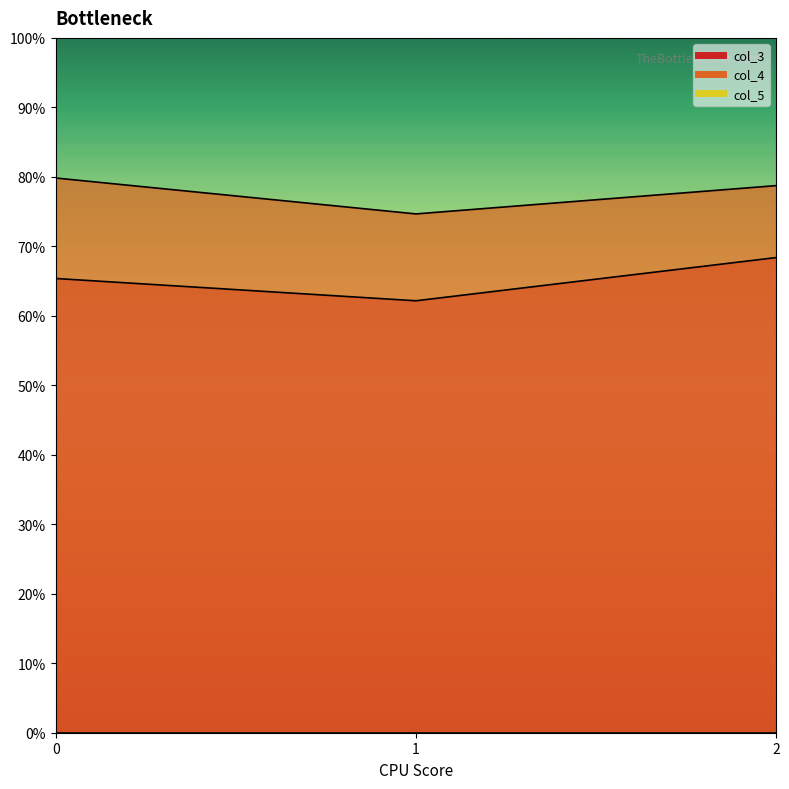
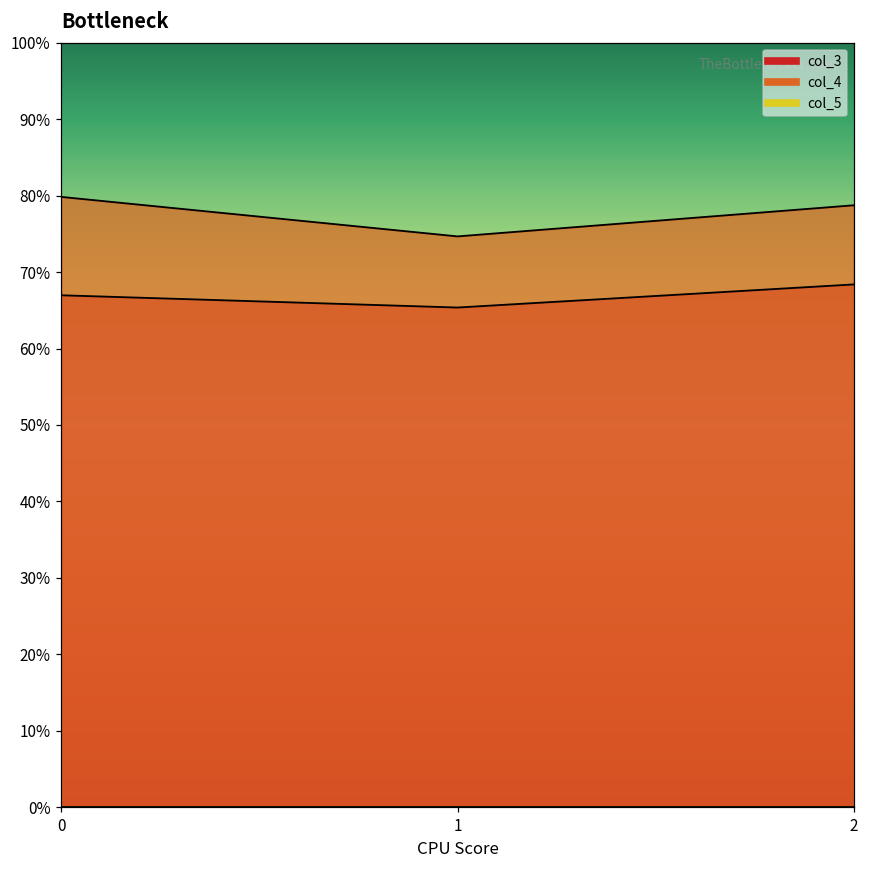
col_3, 0: 65% -> 67%
col_3, 1: 62% -> 65%
